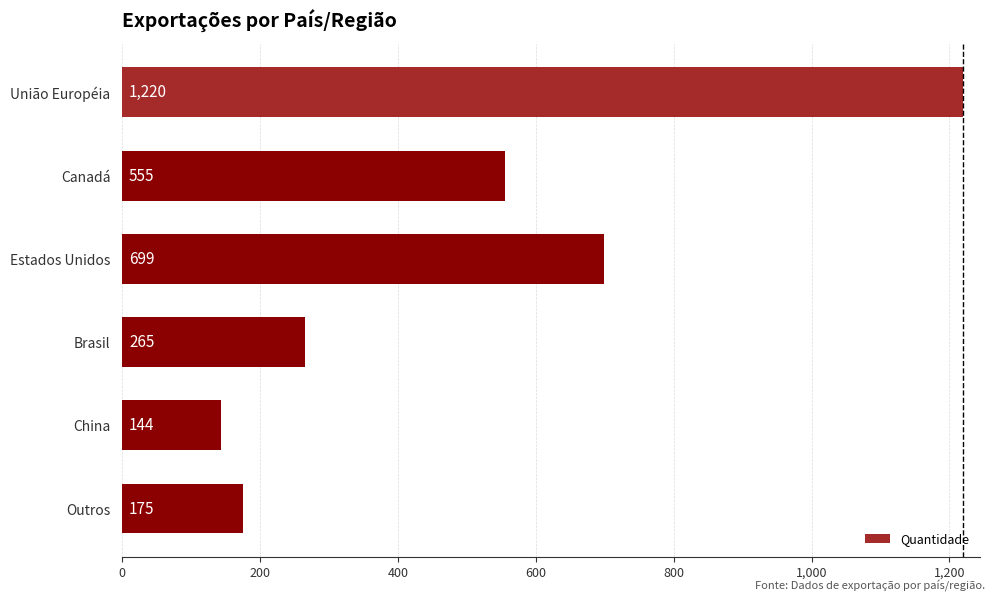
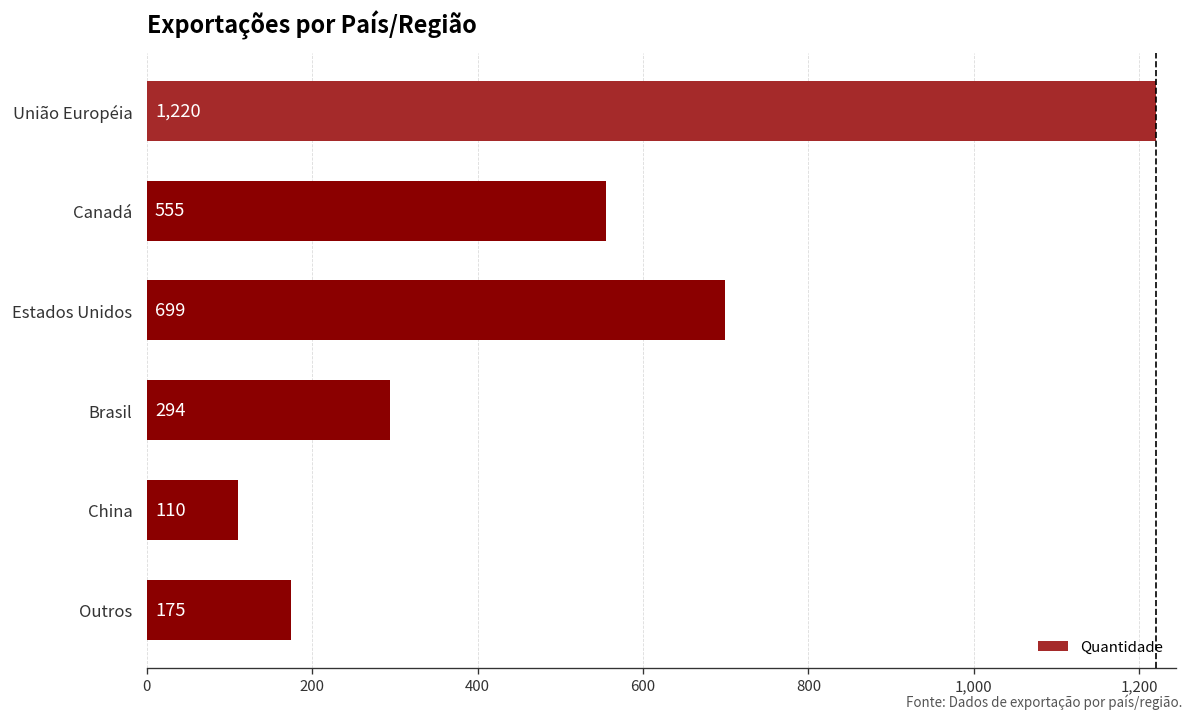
Brasil: 265 -> 294
China: 144 -> 110
